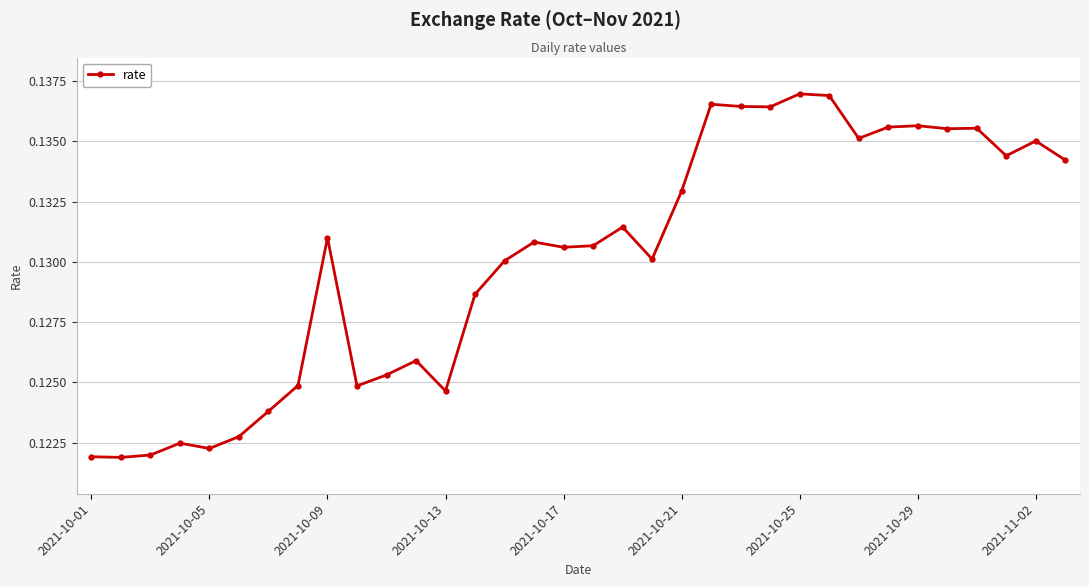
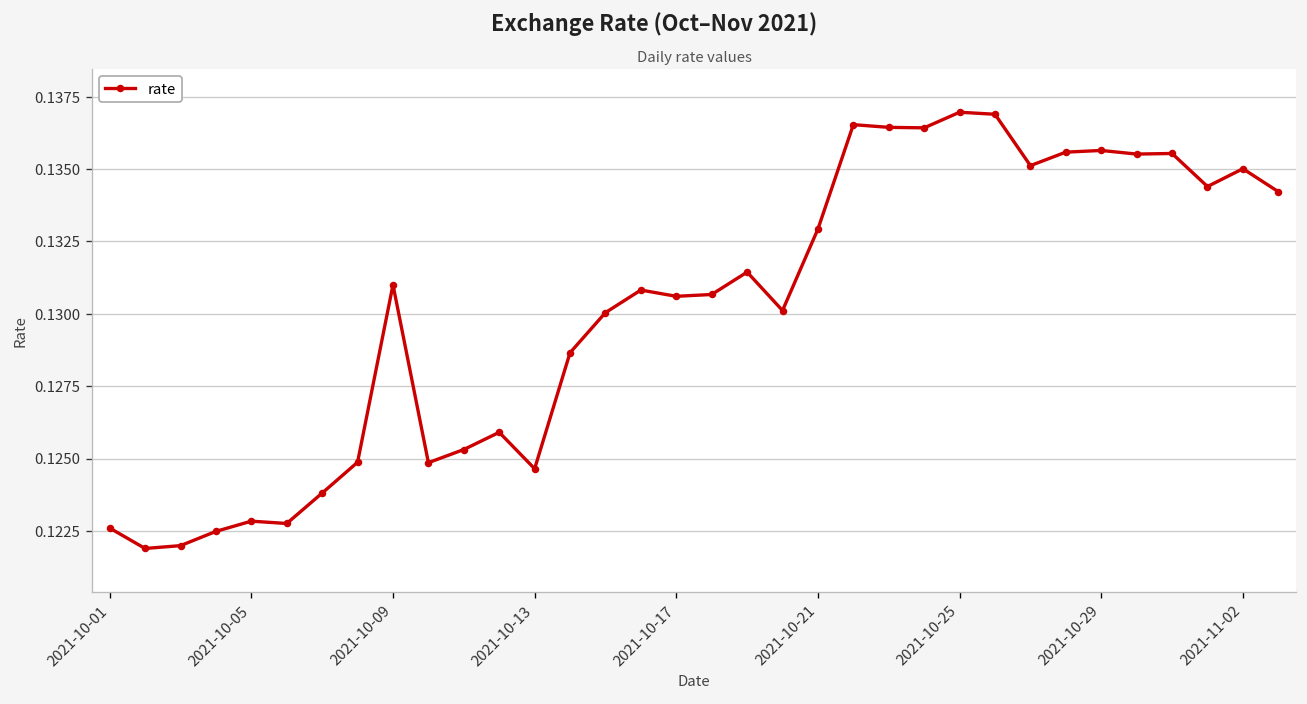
2021-10-01: 0.1219 -> 0.1226
2021-10-05: 0.1223 -> 0.1228
